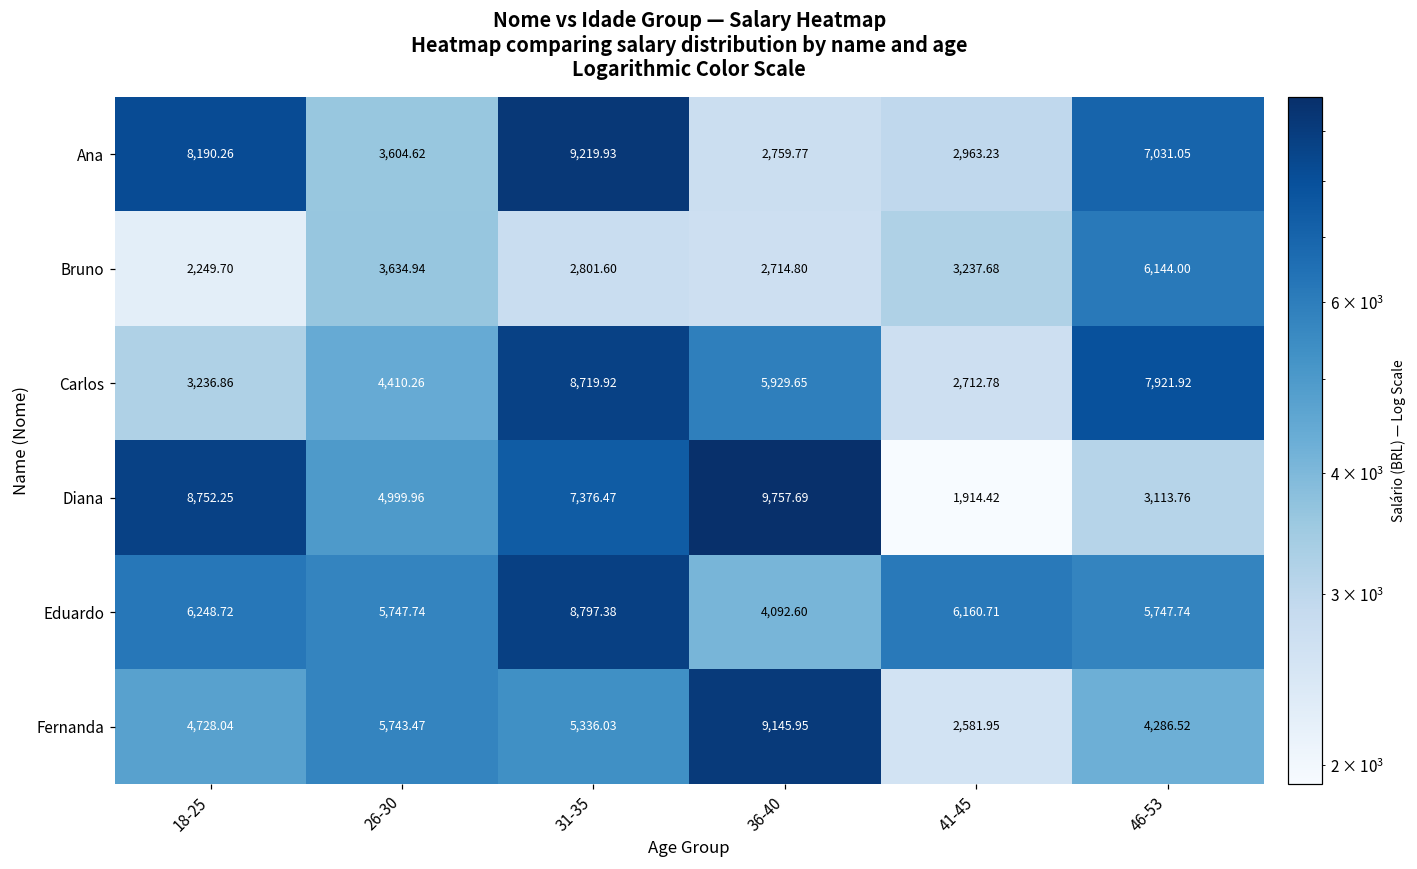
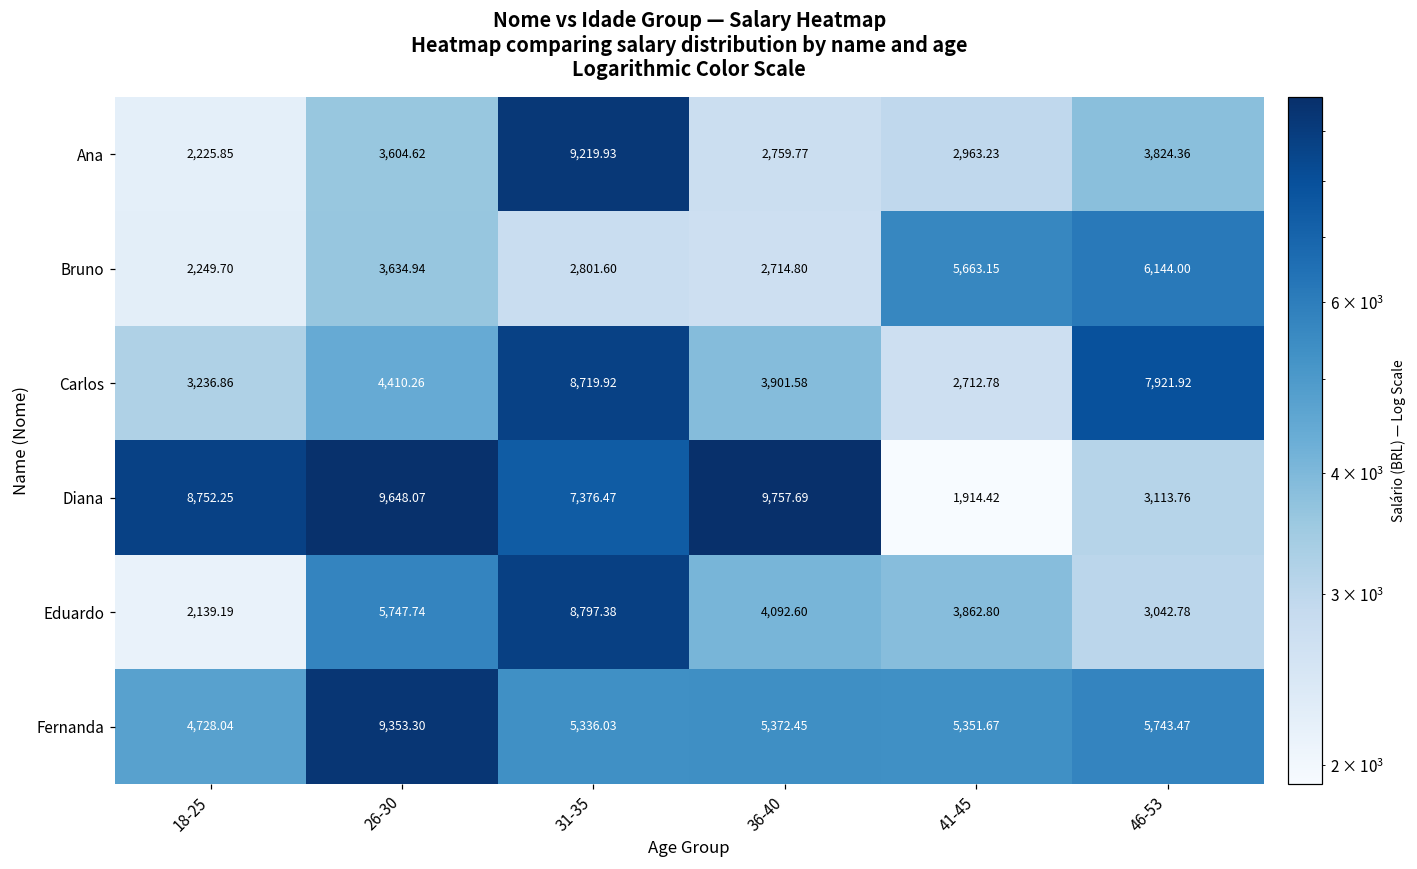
Ana, 18-25: 8,190.26 -> 2,225.85
Ana, 46-53: 7,031.05 -> 3,824.36
Bruno, 41-45: 3,237.68 -> 5,663.15
Carlos, 36-40: 5,929.65 -> 3,901.58
Diana, 26-30: 4,999.96 -> 9,648.07
Eduardo, 18-25: 6,248.72 -> 2,139.19
Eduardo, 41-45: 6,160.71 -> 3,862.80
Eduardo, 46-53: 5,747.74 -> 3,042.78
Fernanda, 26-30: 5,743.47 -> 9,353.30
Fernanda, 36-40: 9,145.95 -> 5,372.45
Fernanda, 41-45: 2,581.95 -> 5,351.67
Fernanda, 46-53: 4,286.52 -> 5,743.47
